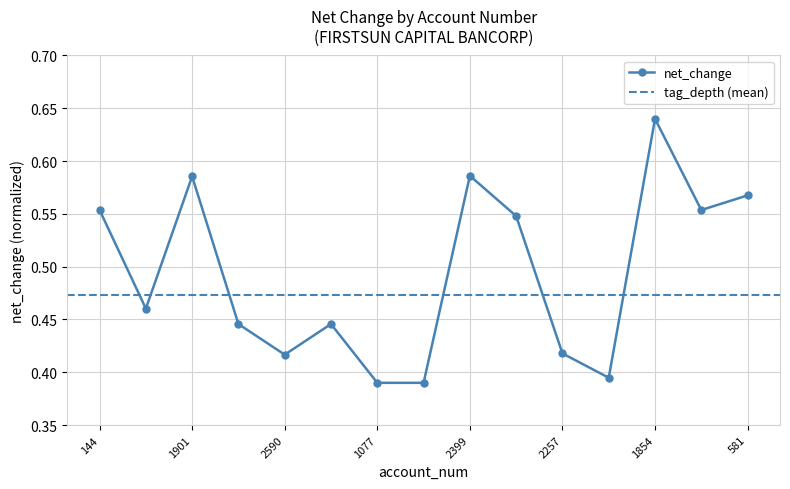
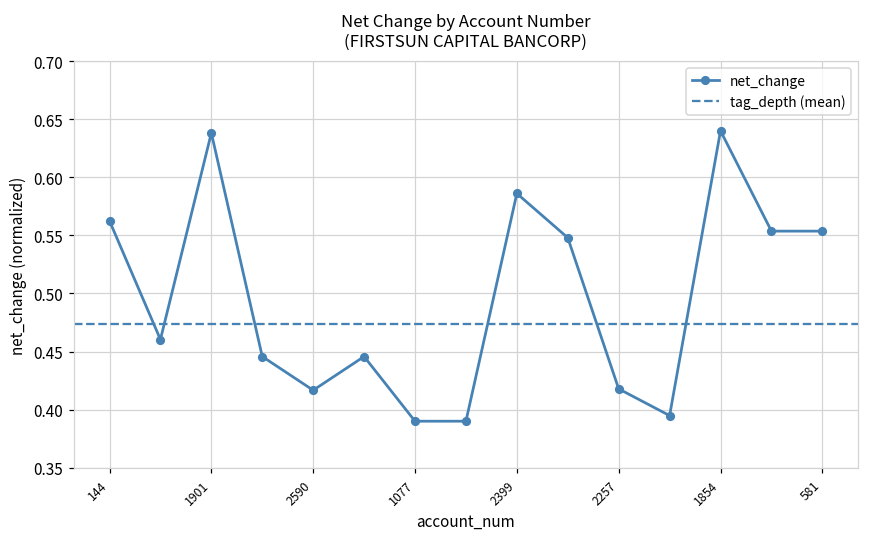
144: 0.554 -> 0.562
1901: 0.585 -> 0.638
581: 0.568 -> 0.554
